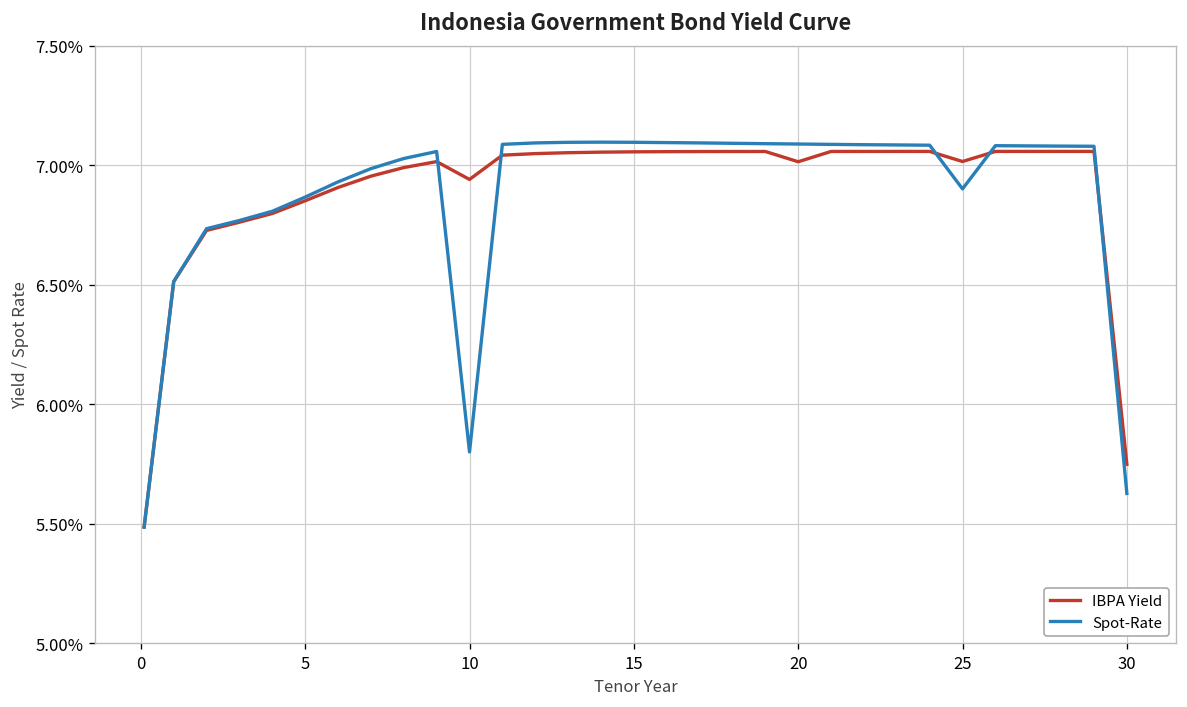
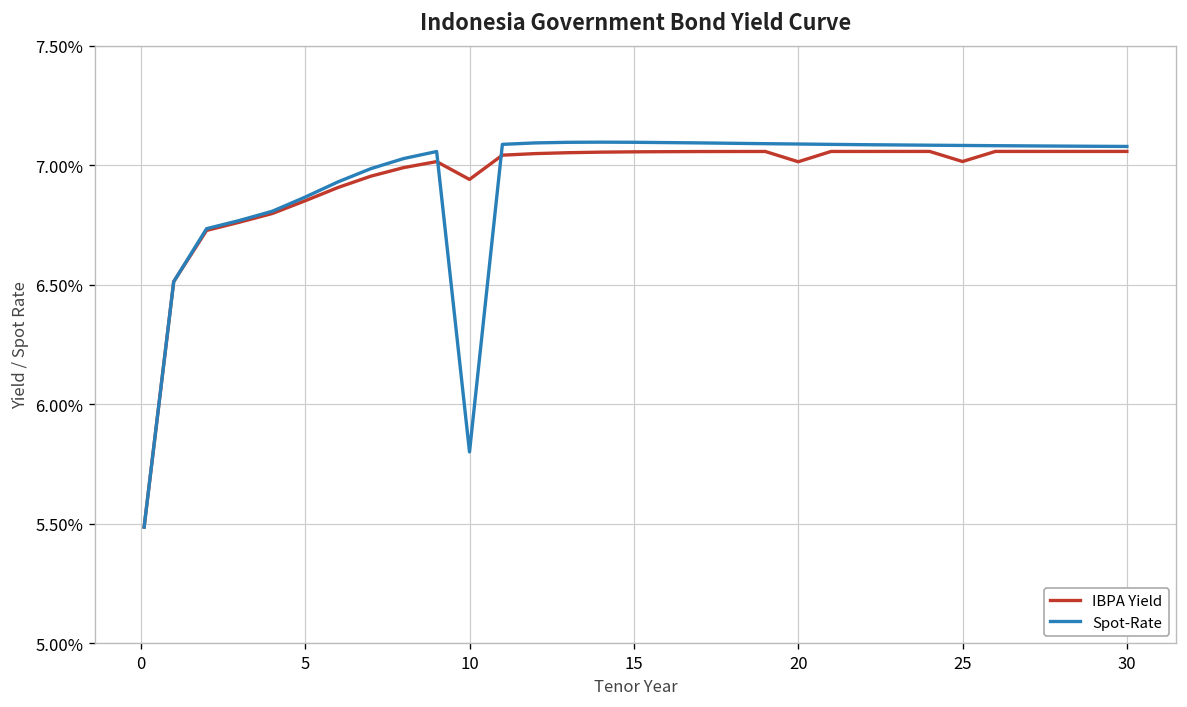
Spot-Rate, 25: 6.90% -> 7.08%
IBPA Yield, 30: 5.75% -> 7.06%
Spot-Rate, 30: 5.63% -> 7.08%
